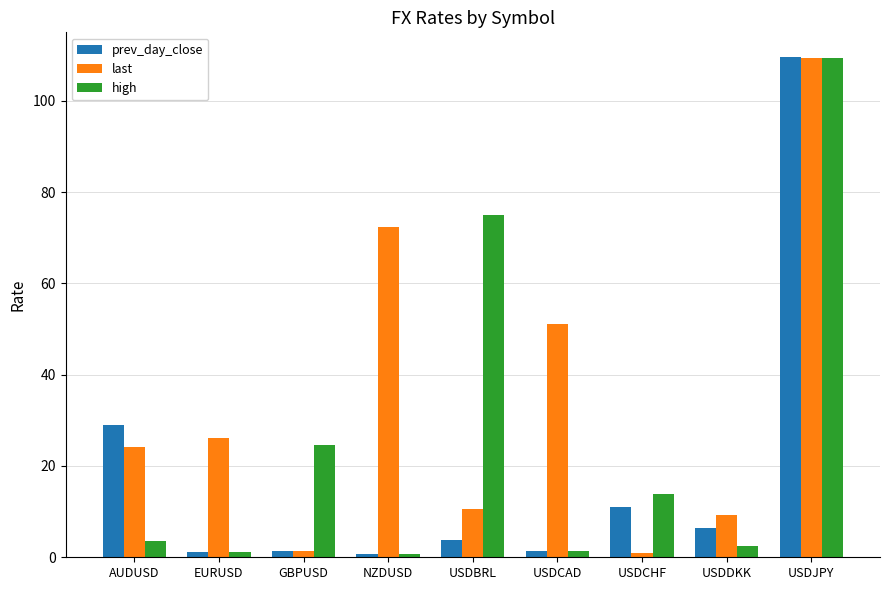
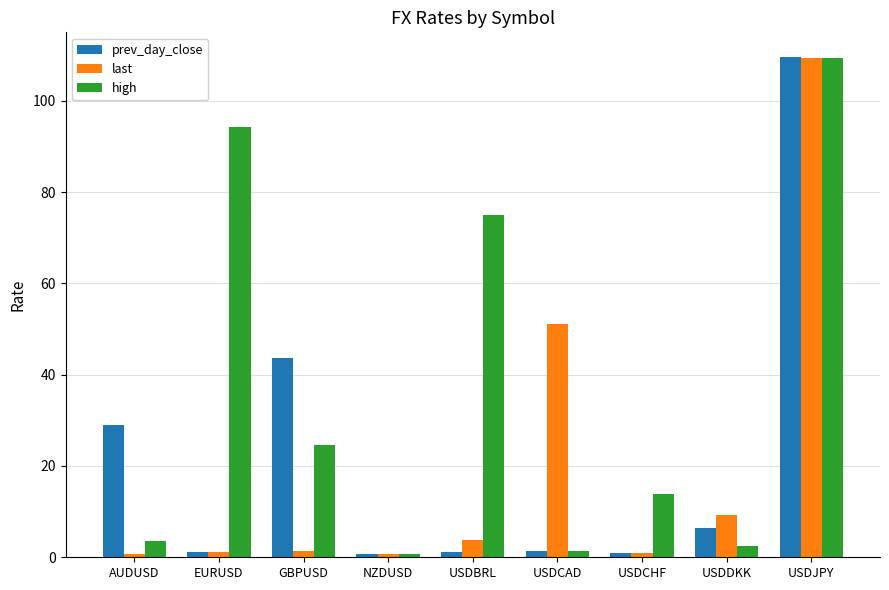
last, AUDUSD: 24 -> 1
last, EURUSD: 26 -> 1
high, EURUSD: 1 -> 94
prev_day_close, GBPUSD: 1 -> 44
last, NZDUSD: 72 -> 1
prev_day_close, USDBRL: 4 -> 1
last, USDBRL: 11 -> 4
prev_day_close, USDCHF: 11 -> 1
